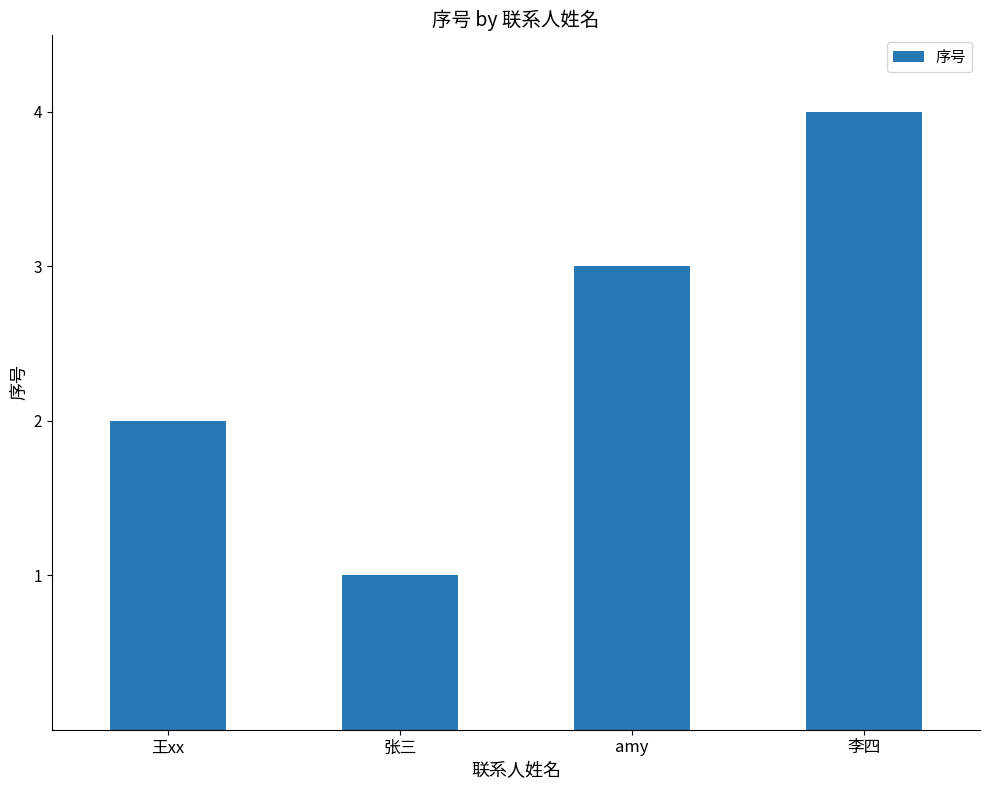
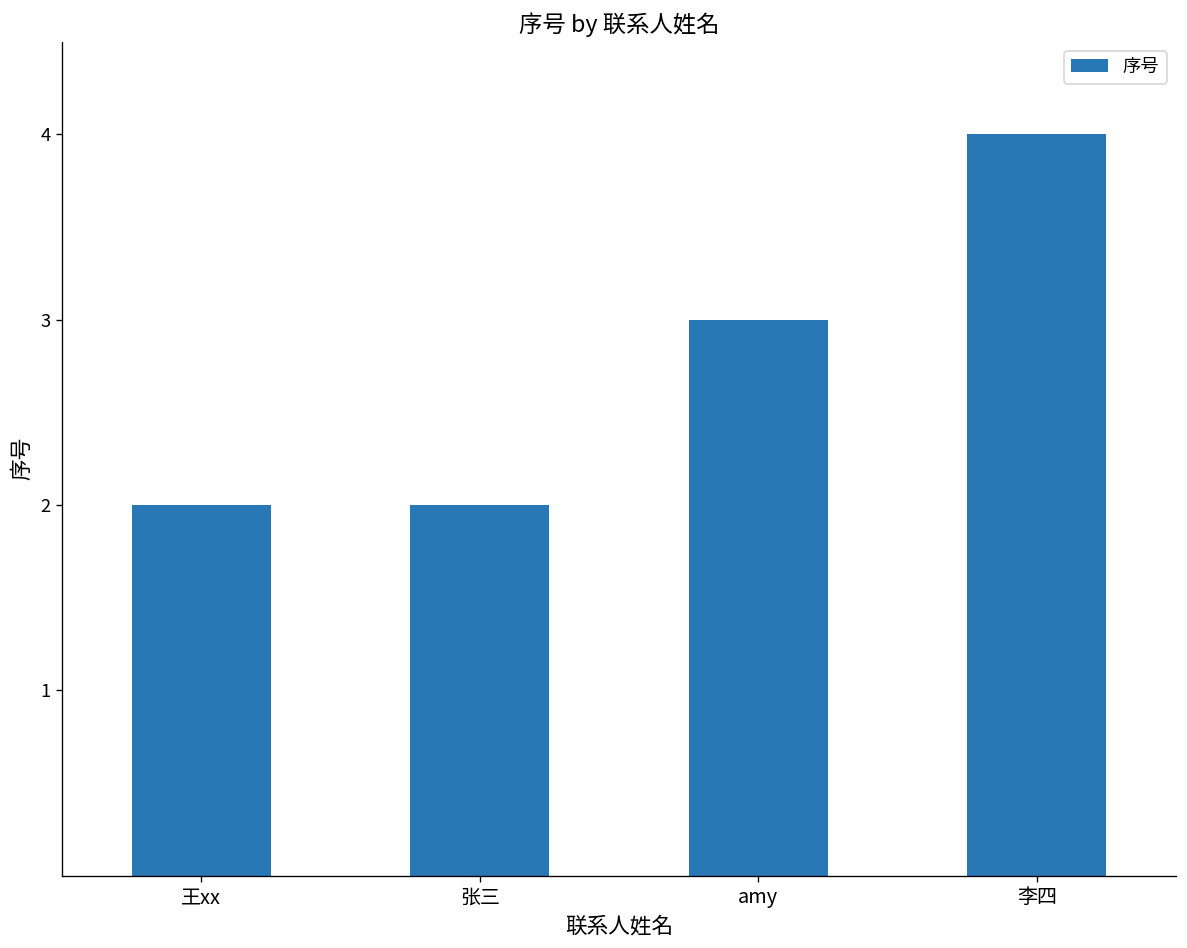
张三: 1 -> 2
